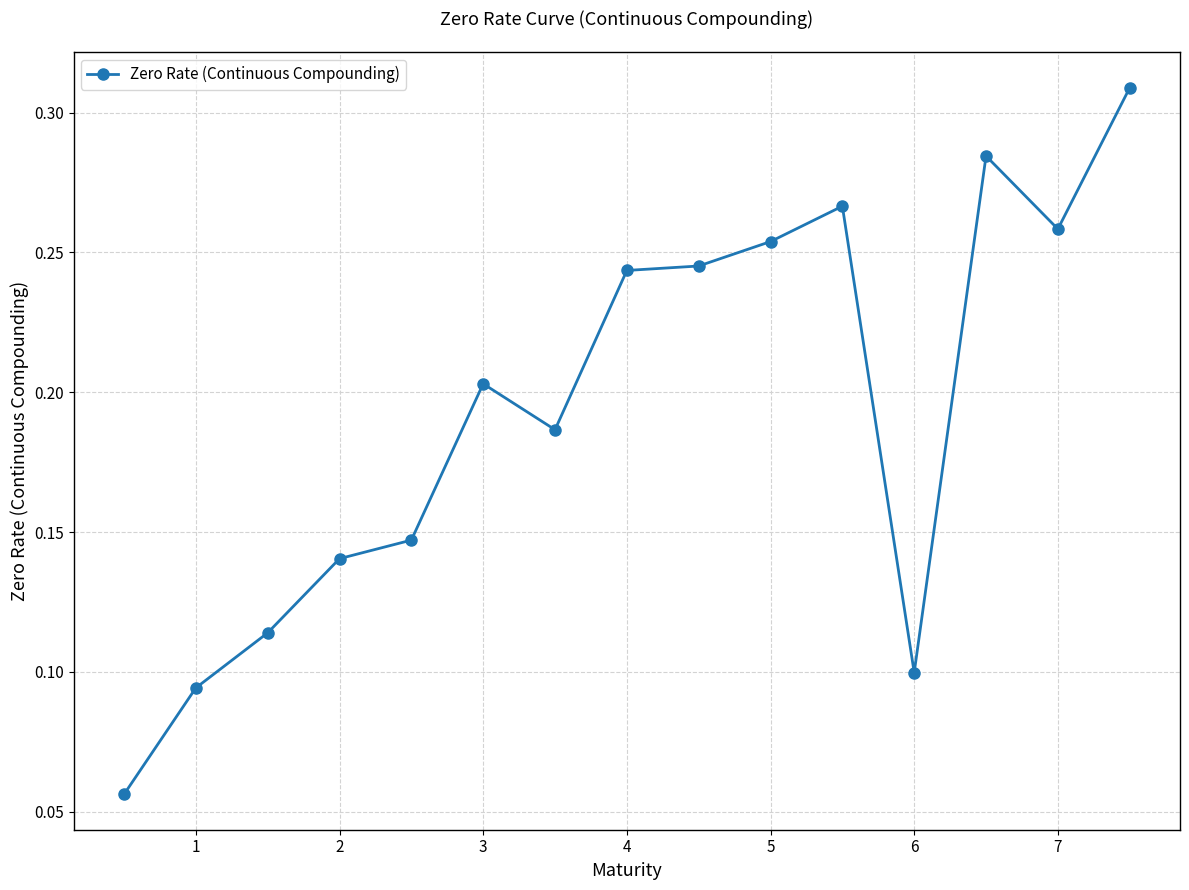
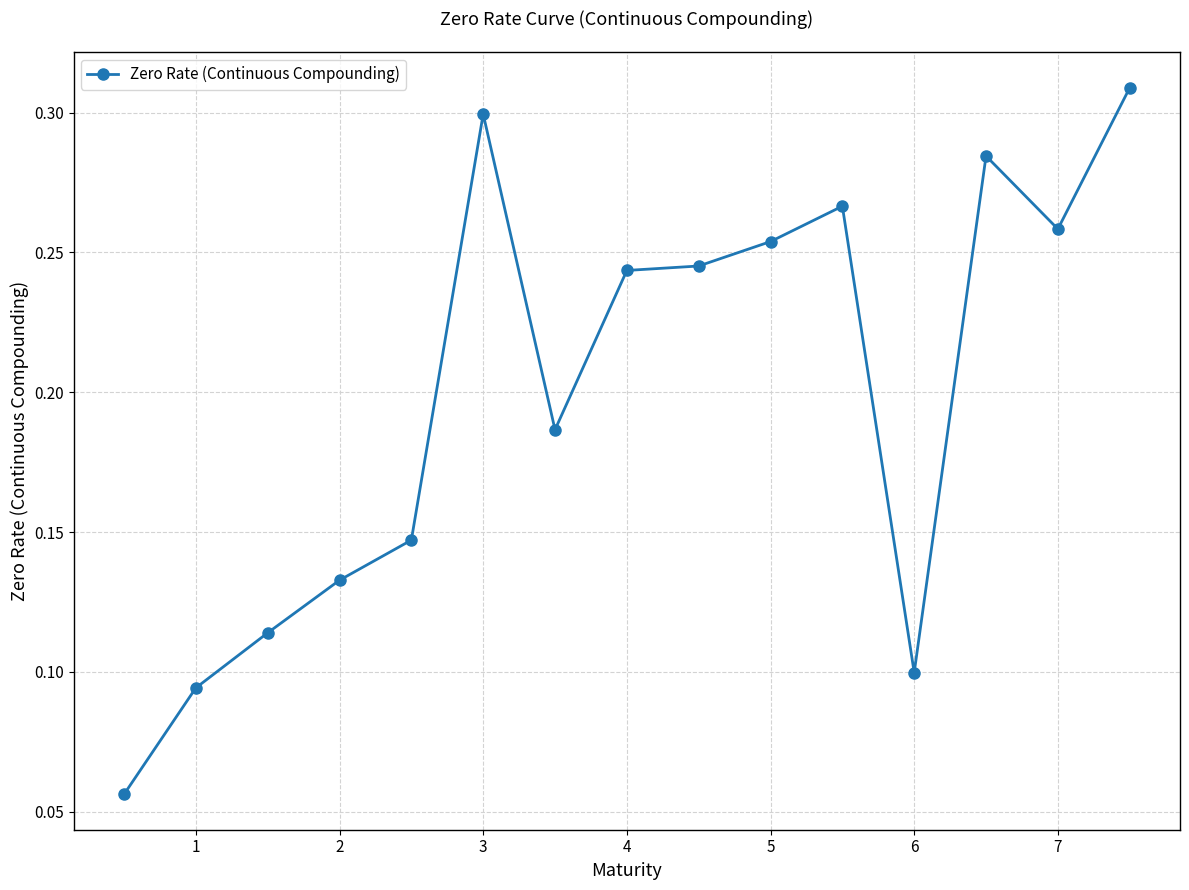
2: 0.141 -> 0.133
3: 0.203 -> 0.299
